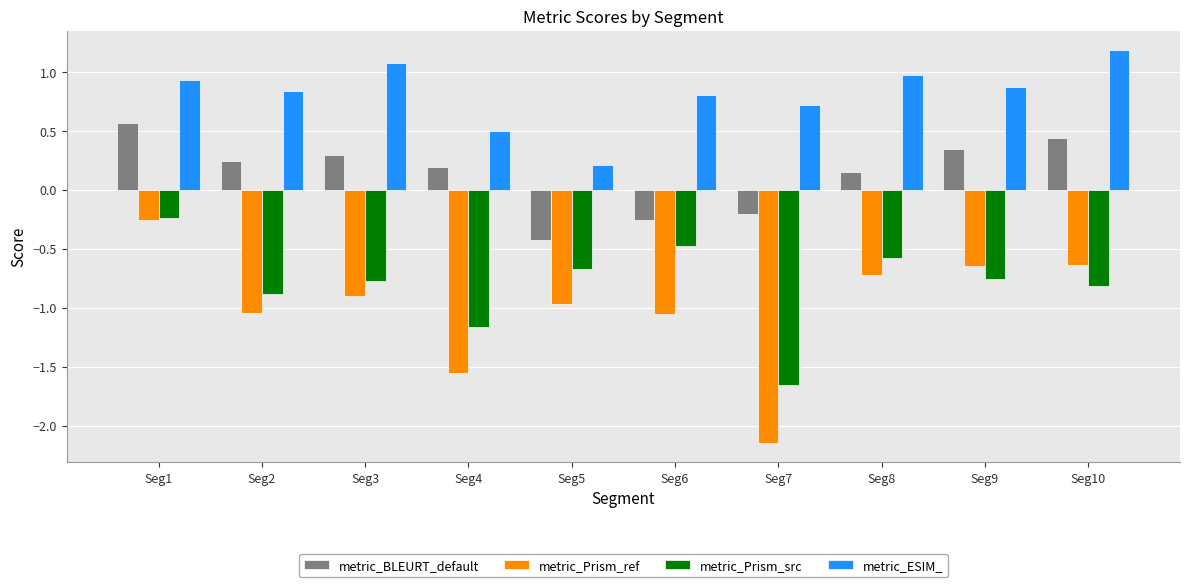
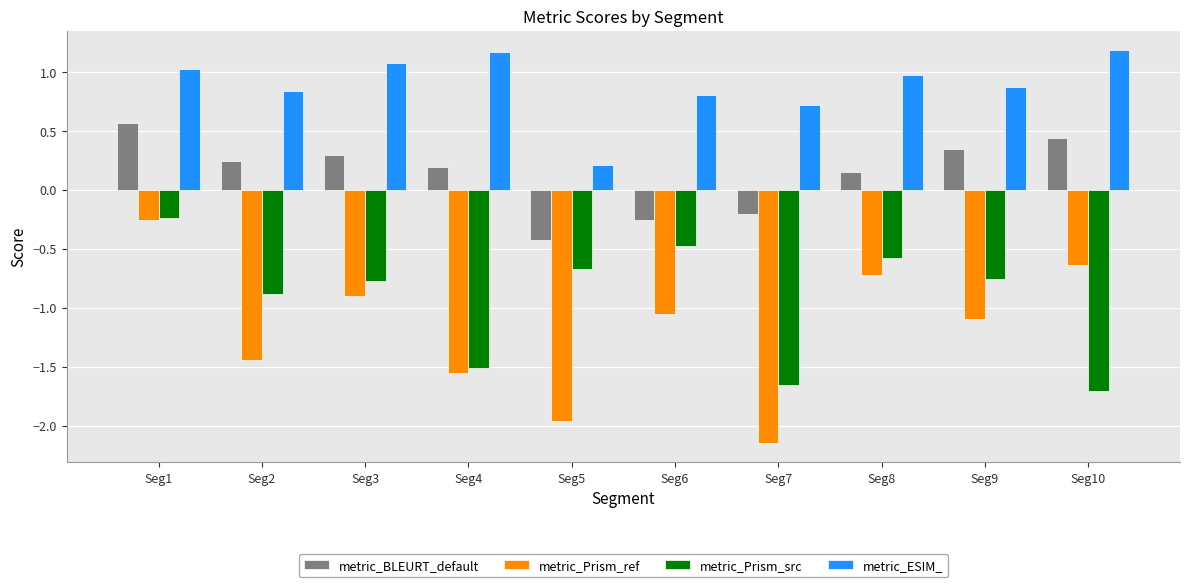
metric_ESIM_, Seg1: 0.93 -> 1.03
metric_Prism_ref, Seg2: -1.05 -> -1.44
metric_Prism_src, Seg4: -1.16 -> -1.51
metric_ESIM_, Seg4: 0.50 -> 1.17
metric_Prism_ref, Seg5: -0.97 -> -1.96
metric_Prism_ref, Seg9: -0.64 -> -1.10
metric_Prism_src, Seg10: -0.82 -> -1.71
